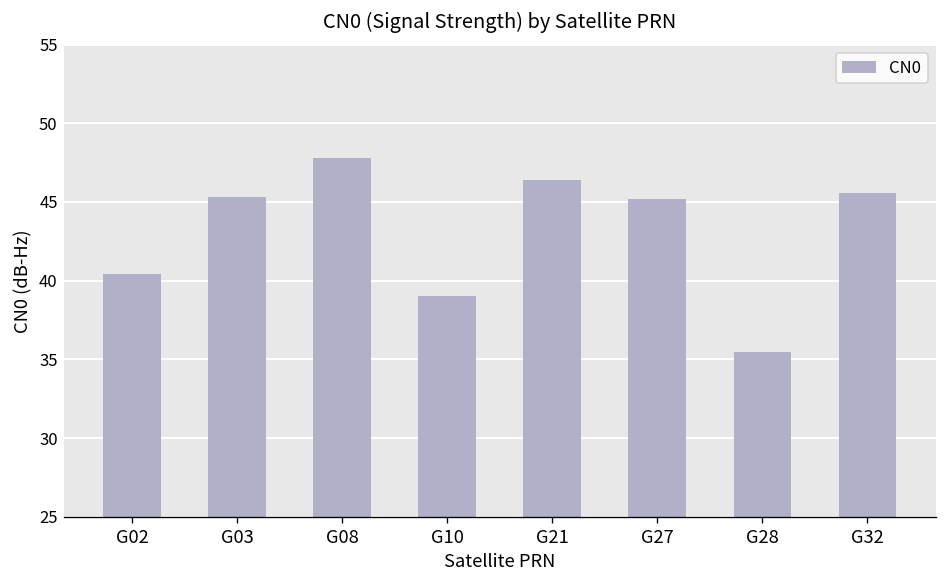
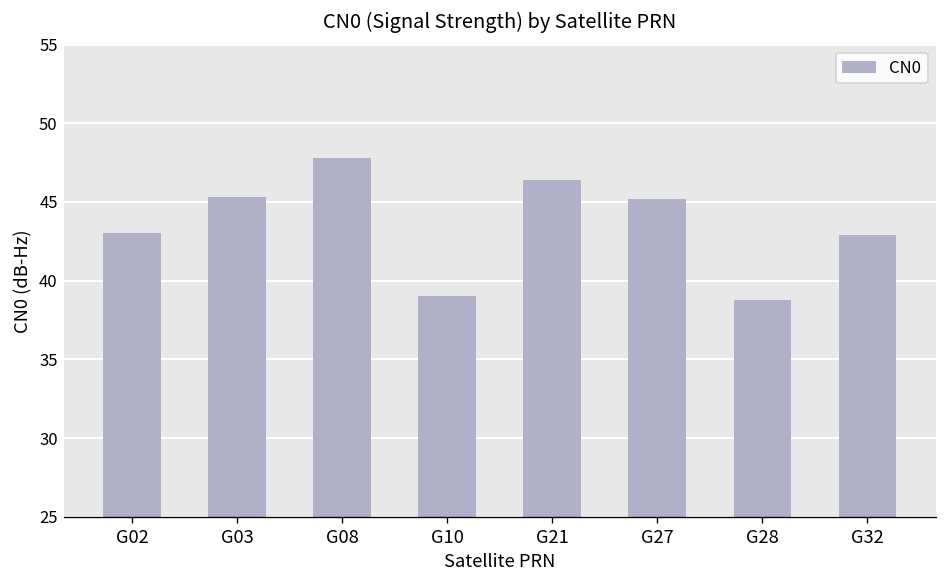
G02: 40.4 -> 43.0
G28: 35.5 -> 38.8
G32: 45.6 -> 42.9
